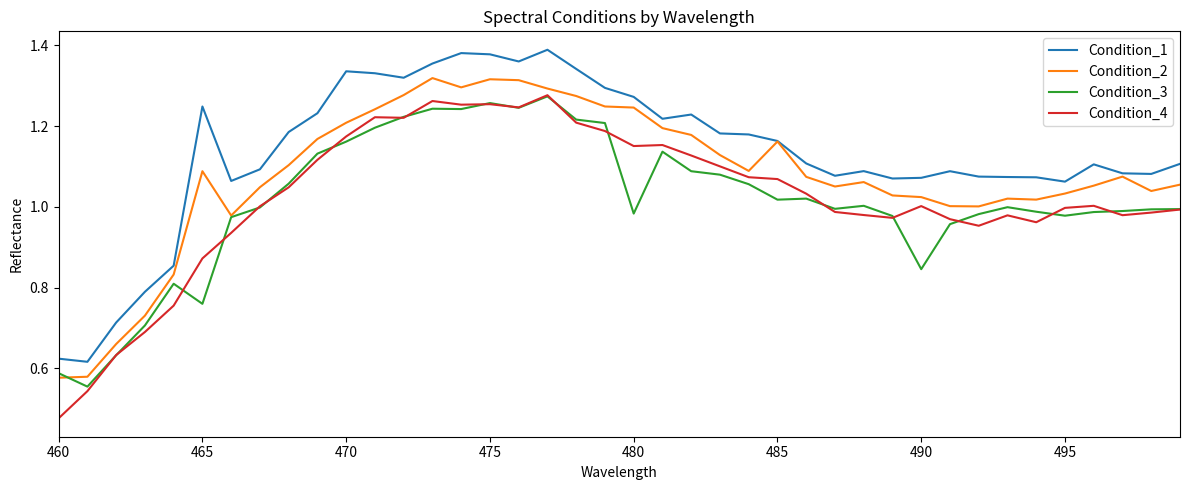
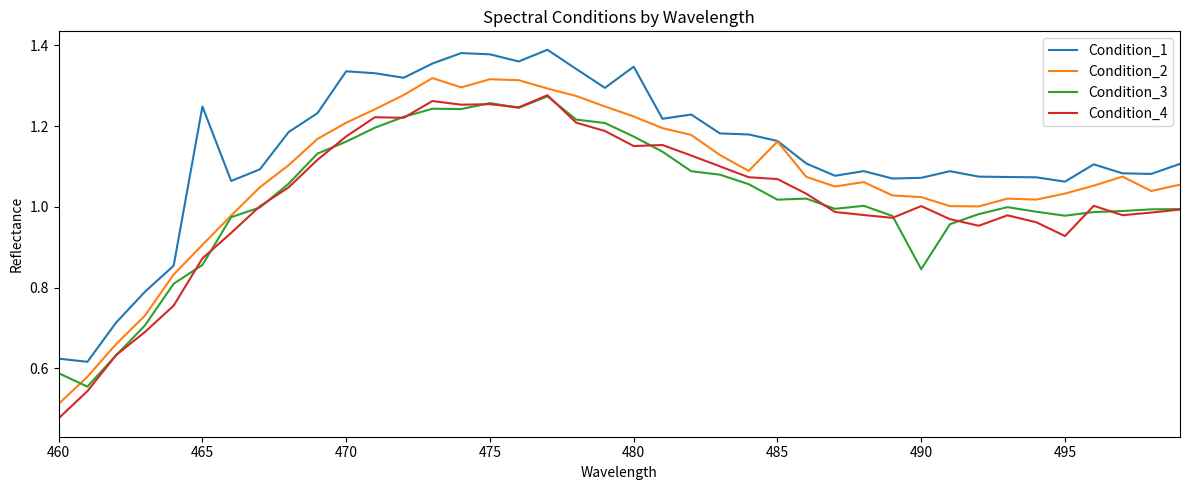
Condition_2, 460: 0.58 -> 0.51
Condition_2, 465: 1.09 -> 0.91
Condition_3, 465: 0.76 -> 0.86
Condition_1, 480: 1.27 -> 1.35
Condition_2, 480: 1.25 -> 1.22
Condition_3, 480: 0.98 -> 1.17
Condition_4, 495: 1.00 -> 0.93
